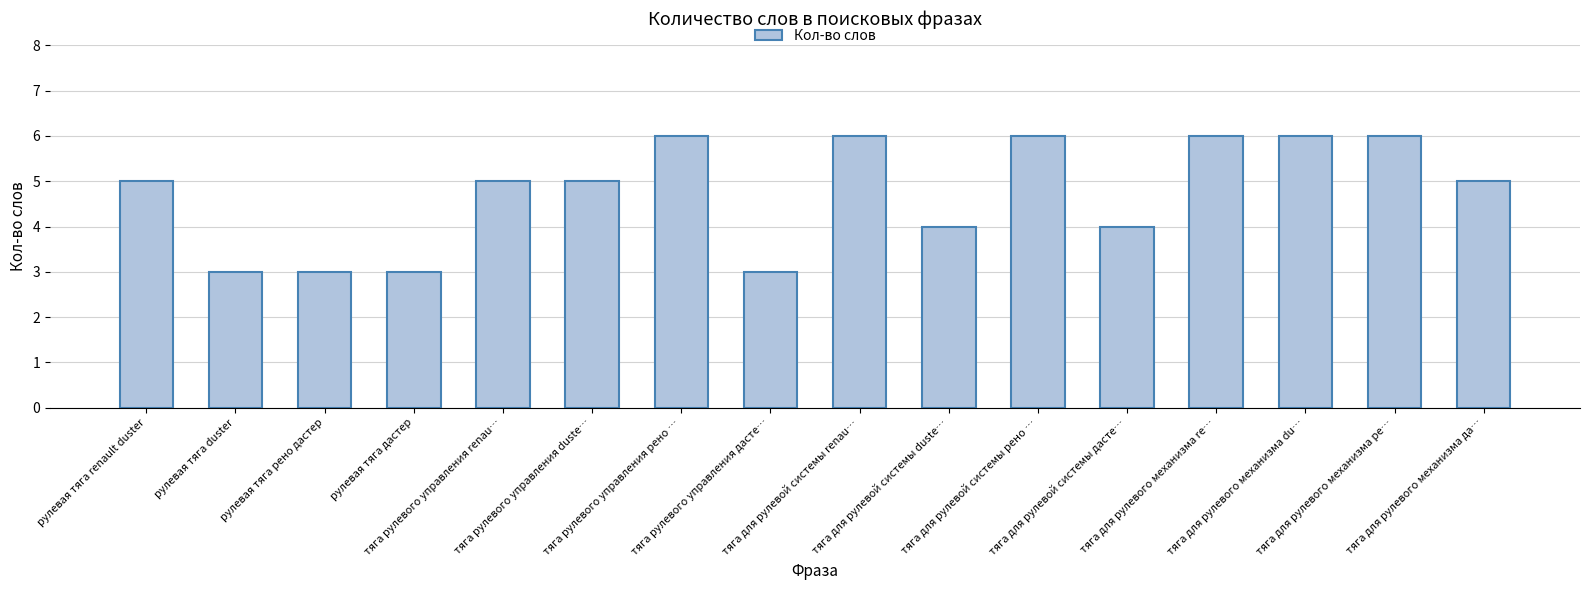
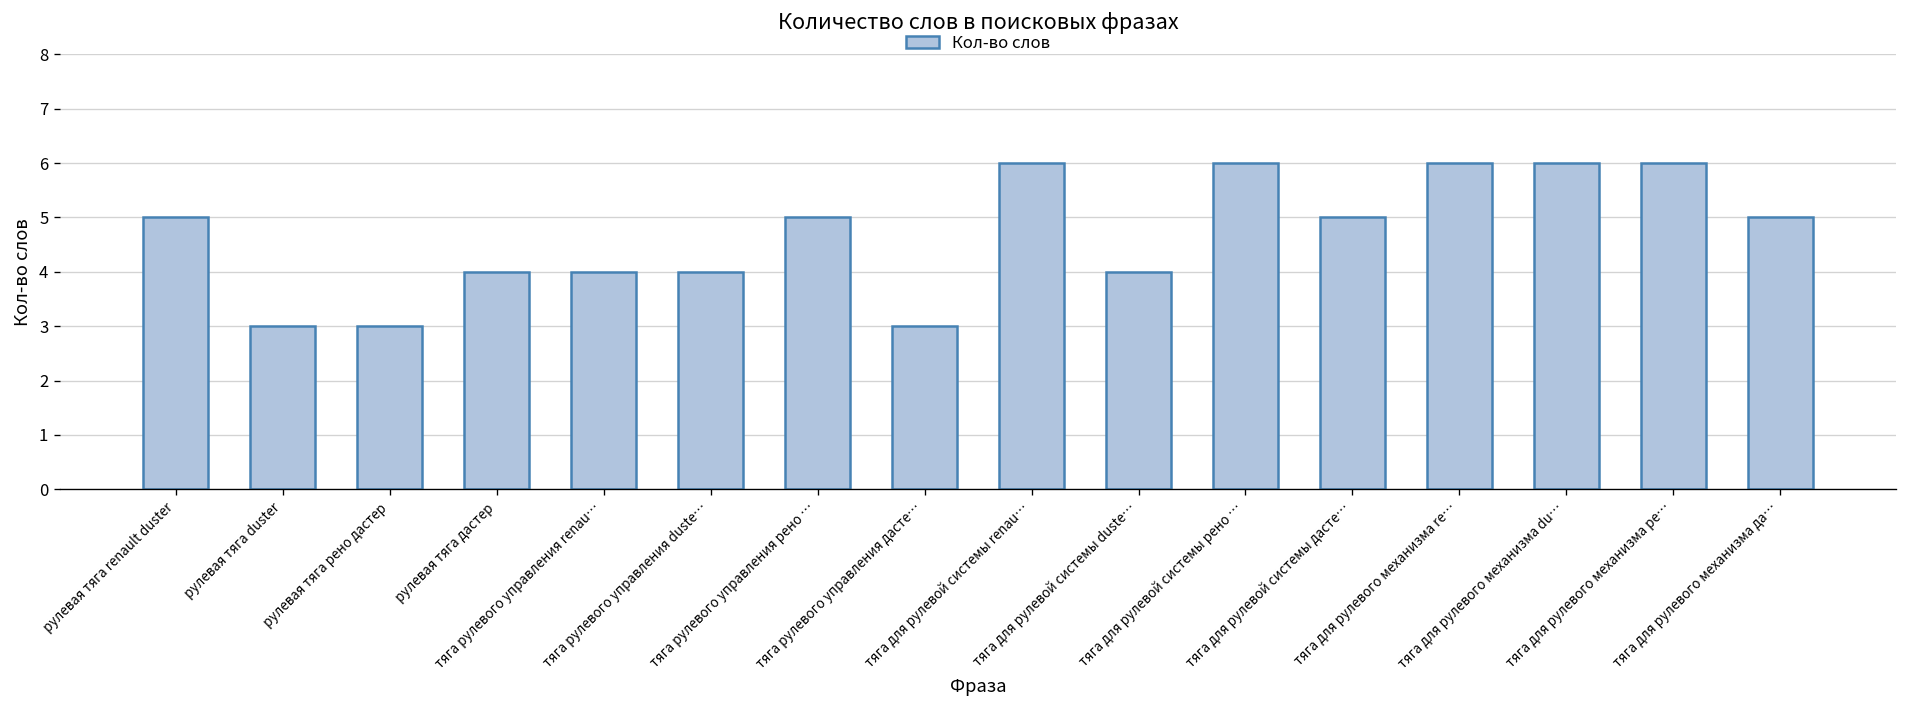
рулевая тяга дастер: 3 -> 4
тяга рулевого управления renau…: 5 -> 4
тяга рулевого управления duste…: 5 -> 4
тяга рулевого управления рено …: 6 -> 5
тяга для рулевой системы дасте…: 4 -> 5
